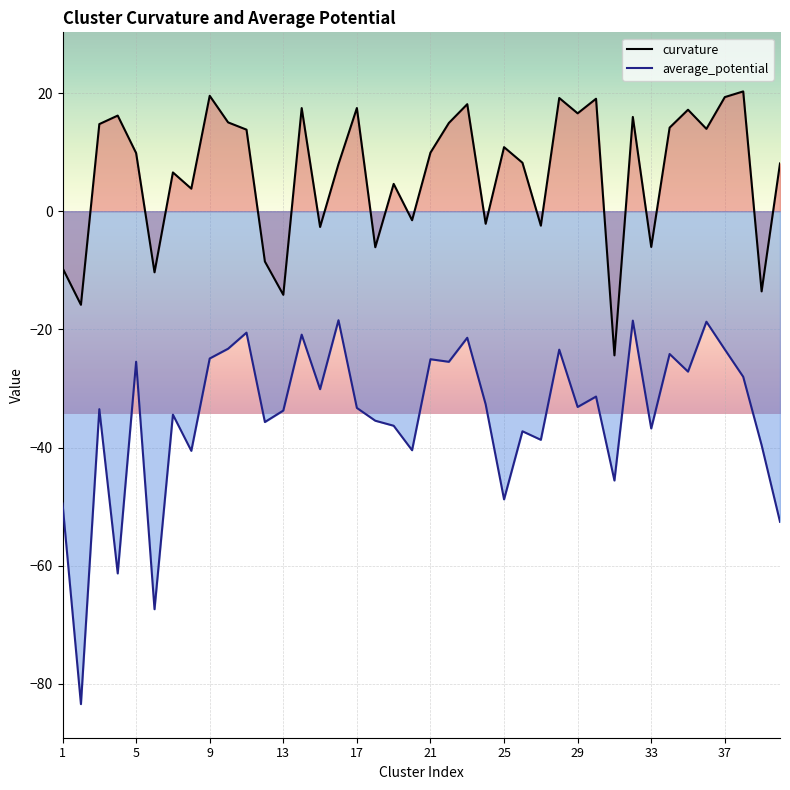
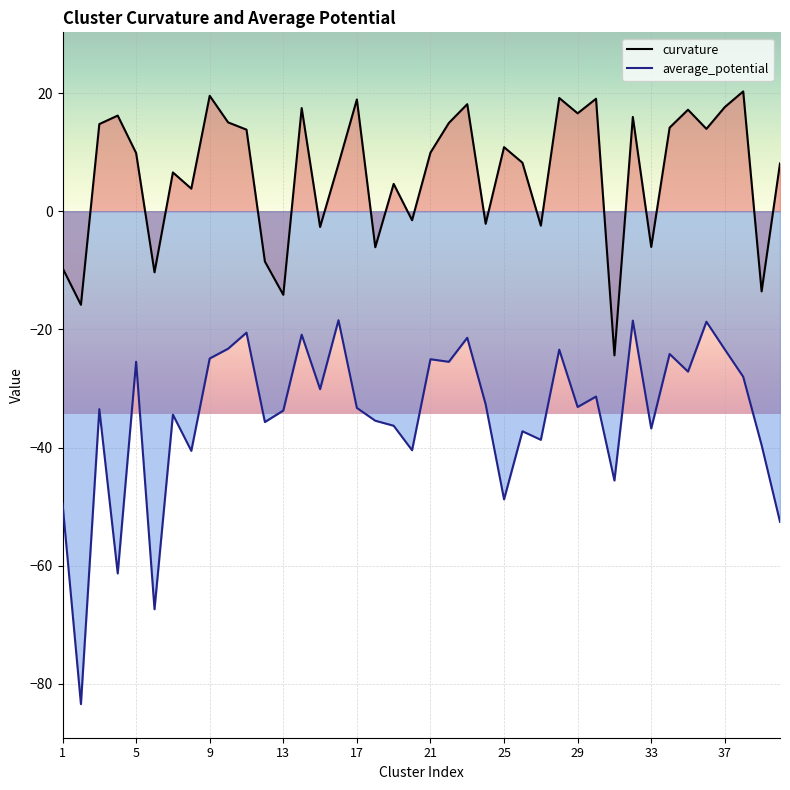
curvature, 17: 17 -> 19
curvature, 37: 19 -> 18
